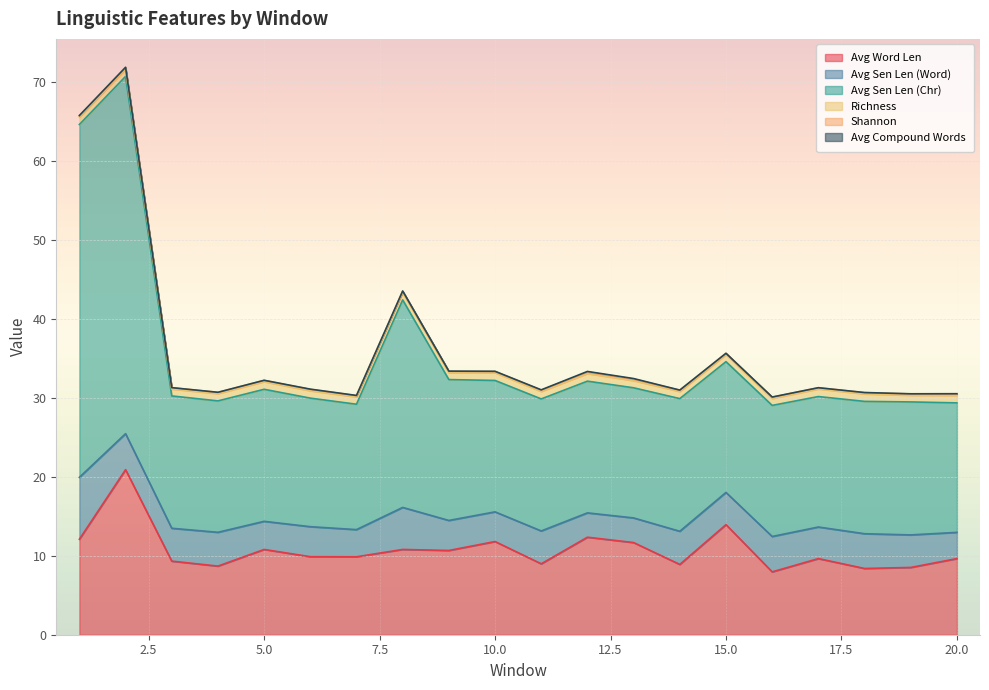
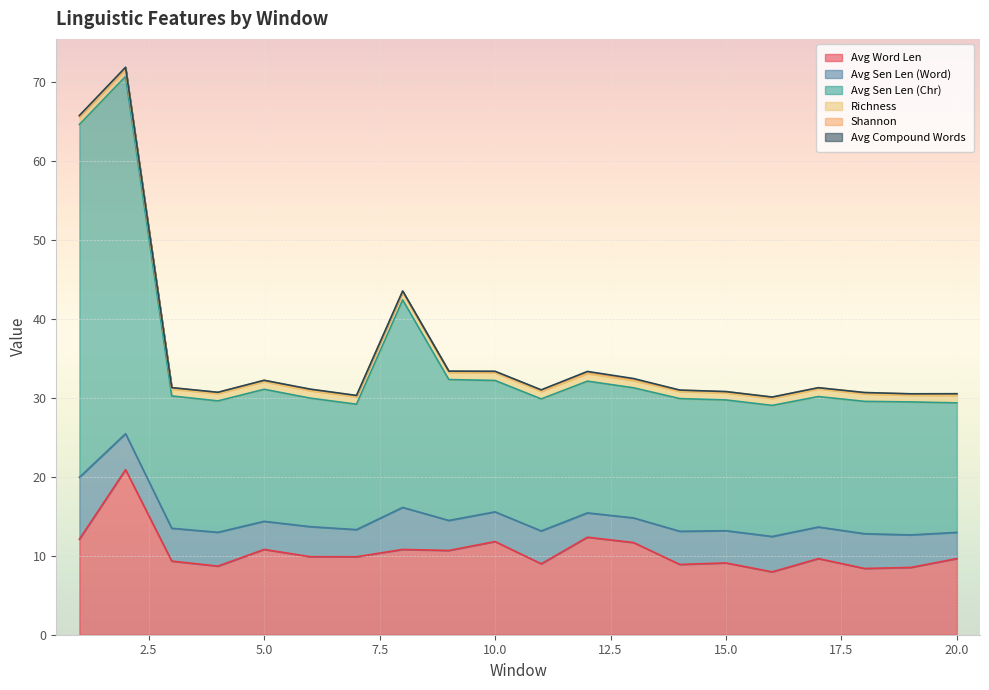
Avg Word Len, 15.0: 14 -> 9
